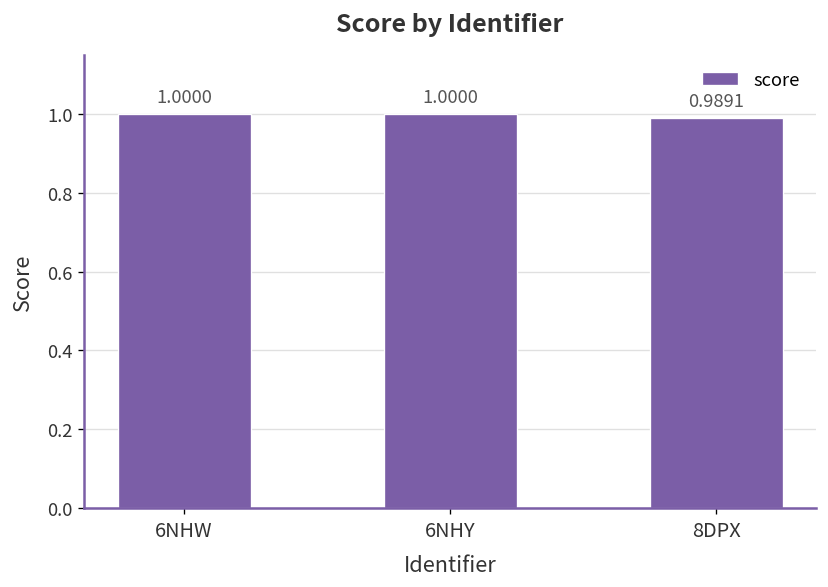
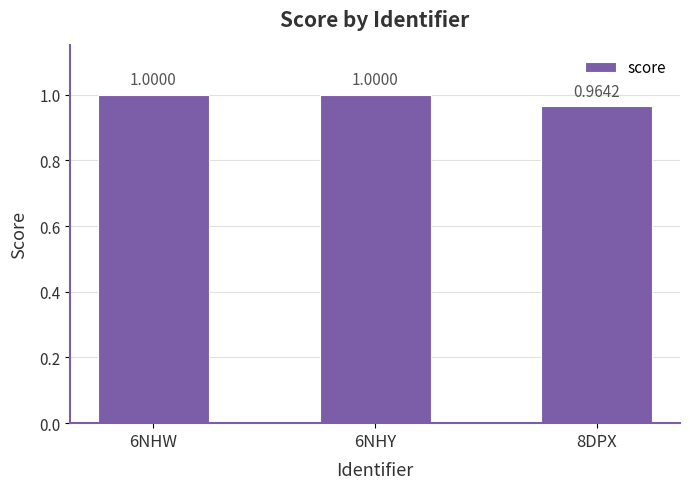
8DPX: 0.9891 -> 0.9642
